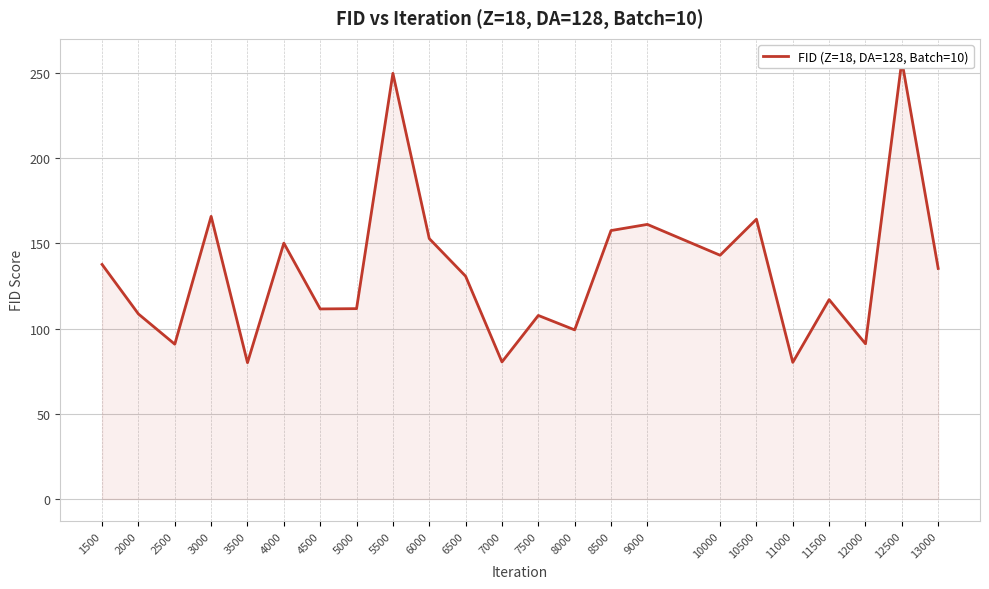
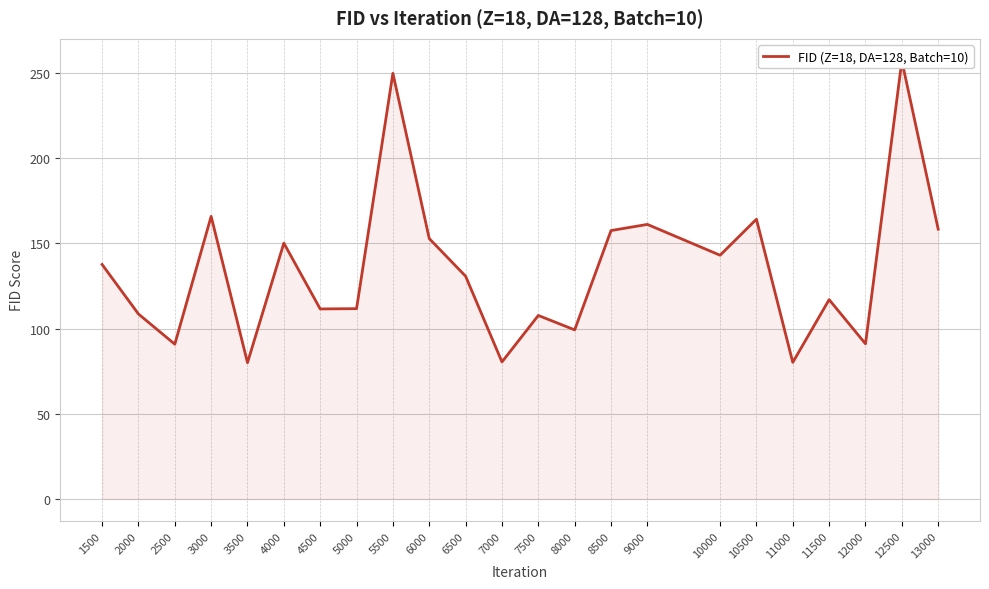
13000: 135 -> 158
